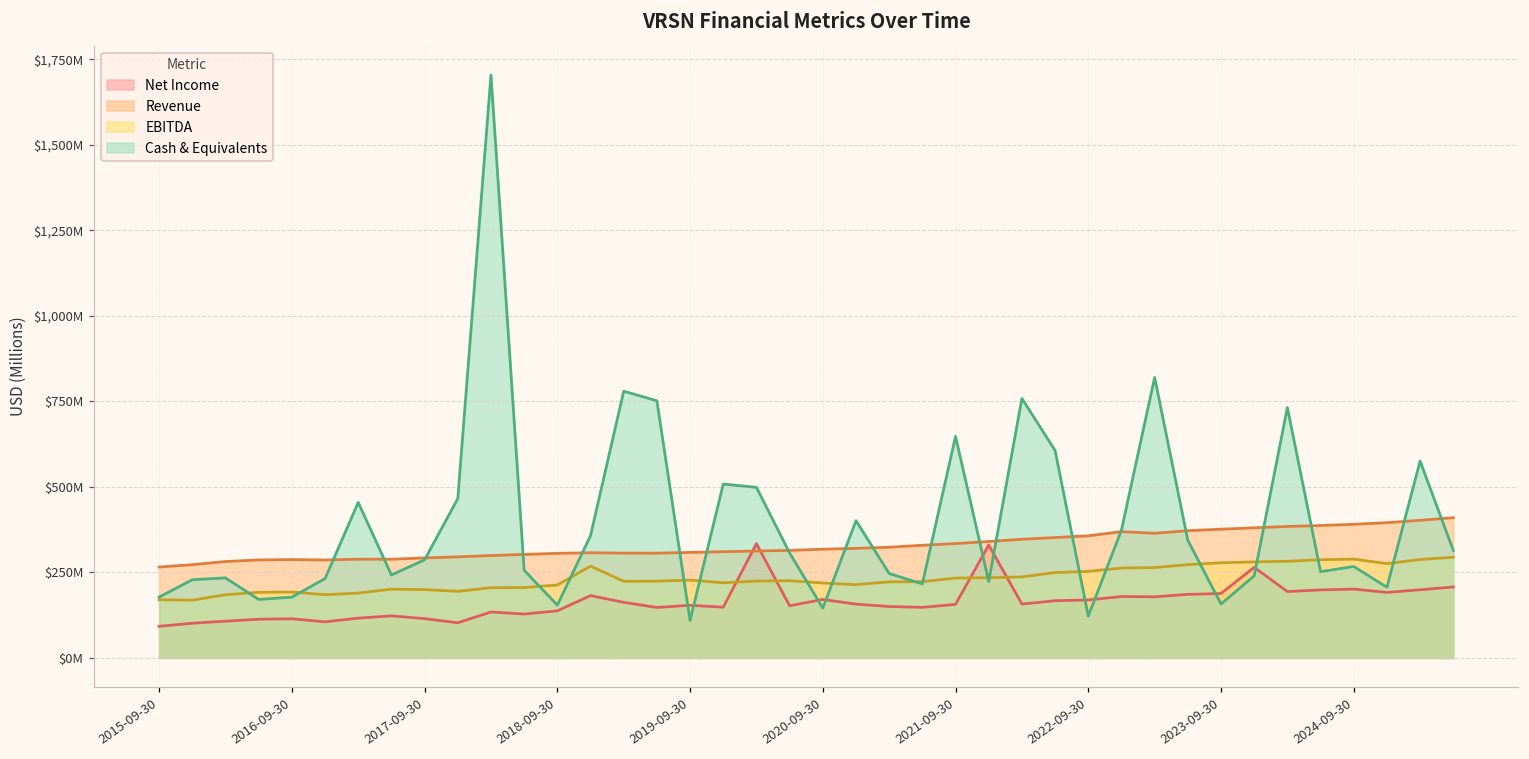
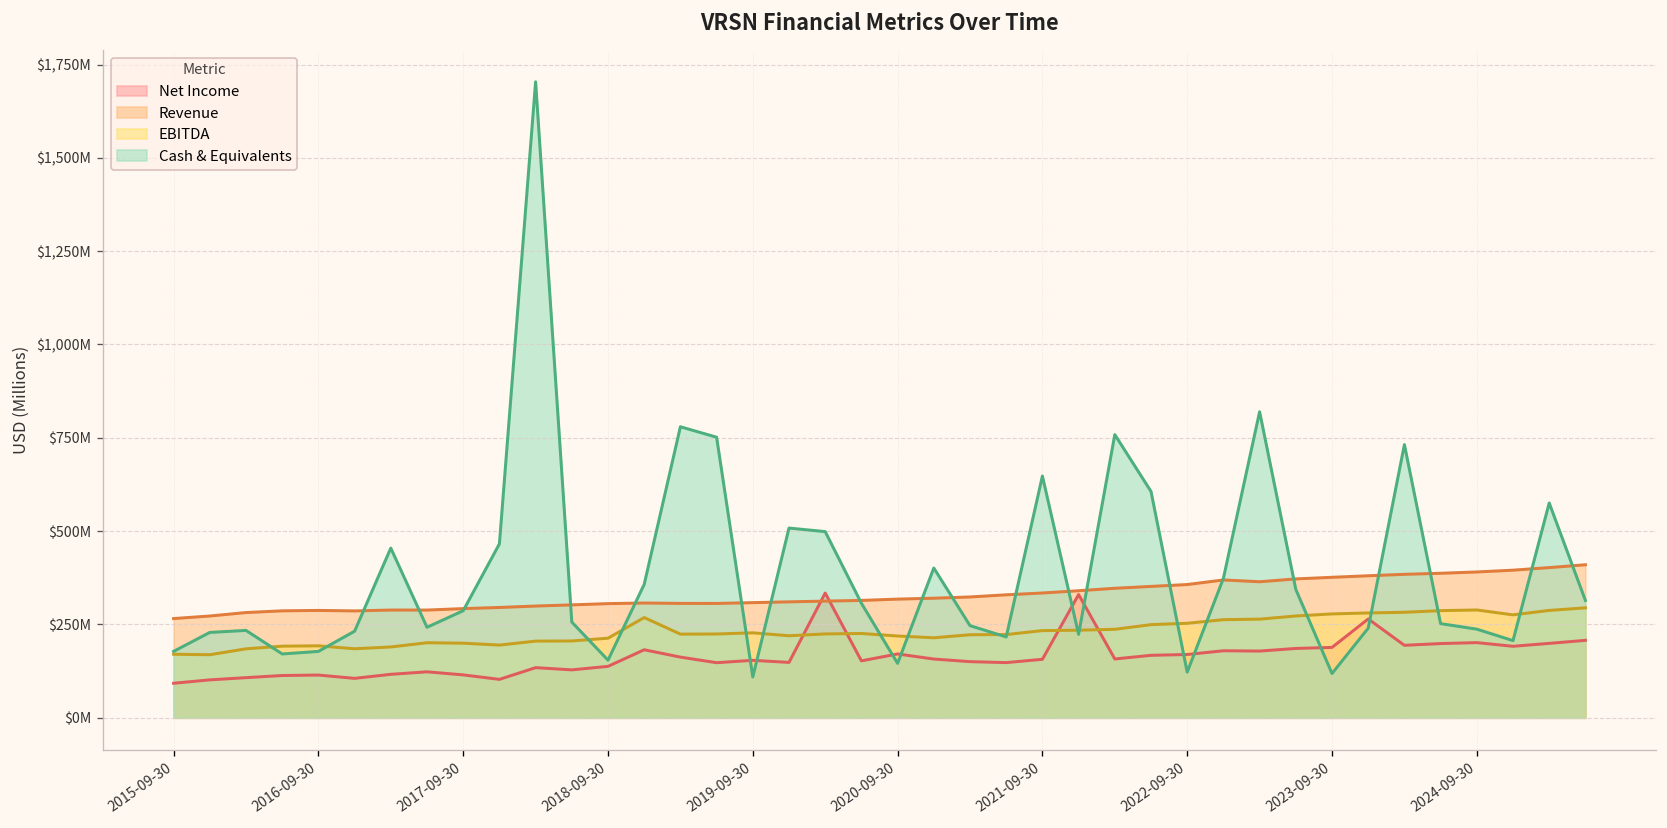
Cash & Equivalents, 2023-09-30: $160,000,000 -> $120,000,000
Cash & Equivalents, 2024-09-30: $270,000,000 -> $240,000,000
